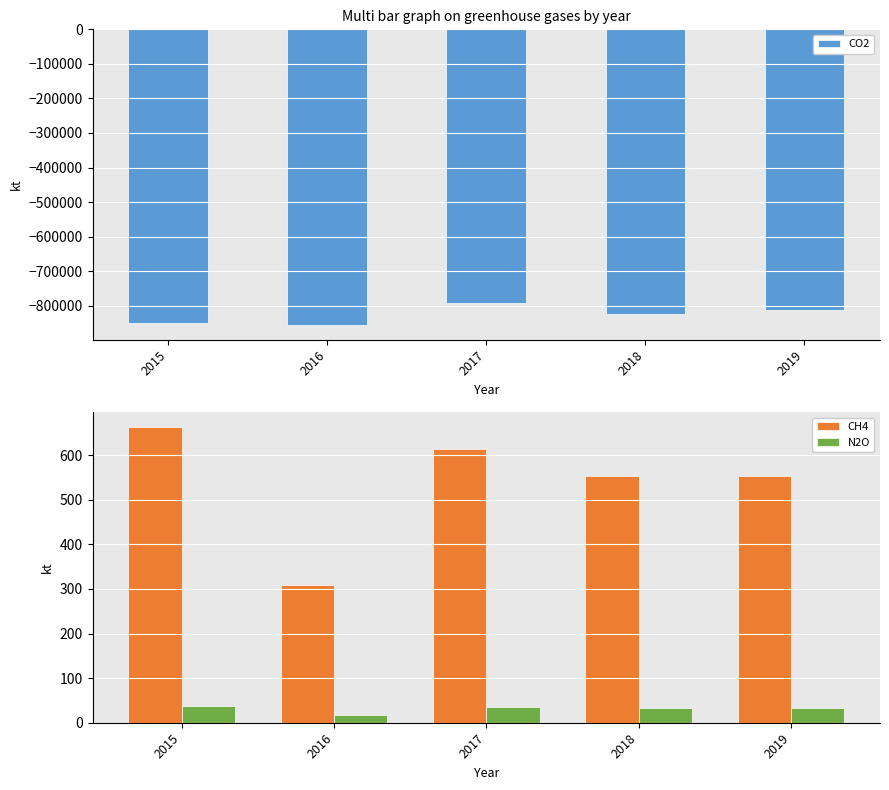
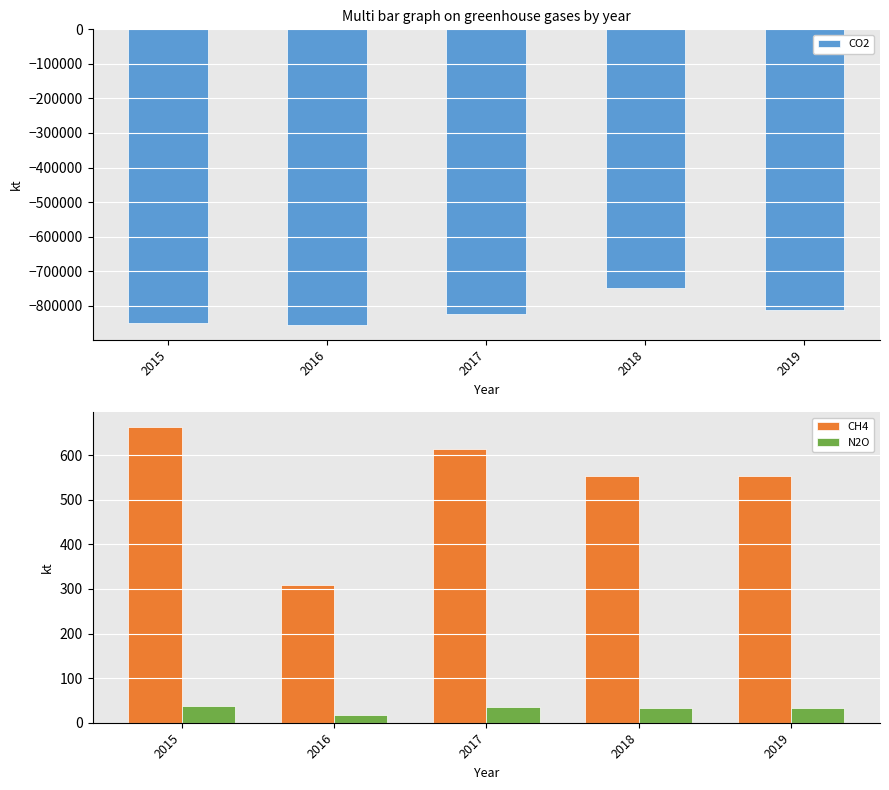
Multi bar graph on greenhouse gases by year, 2017: -790000 -> -820000
Multi bar graph on greenhouse gases by year, 2018: -820000 -> -750000
